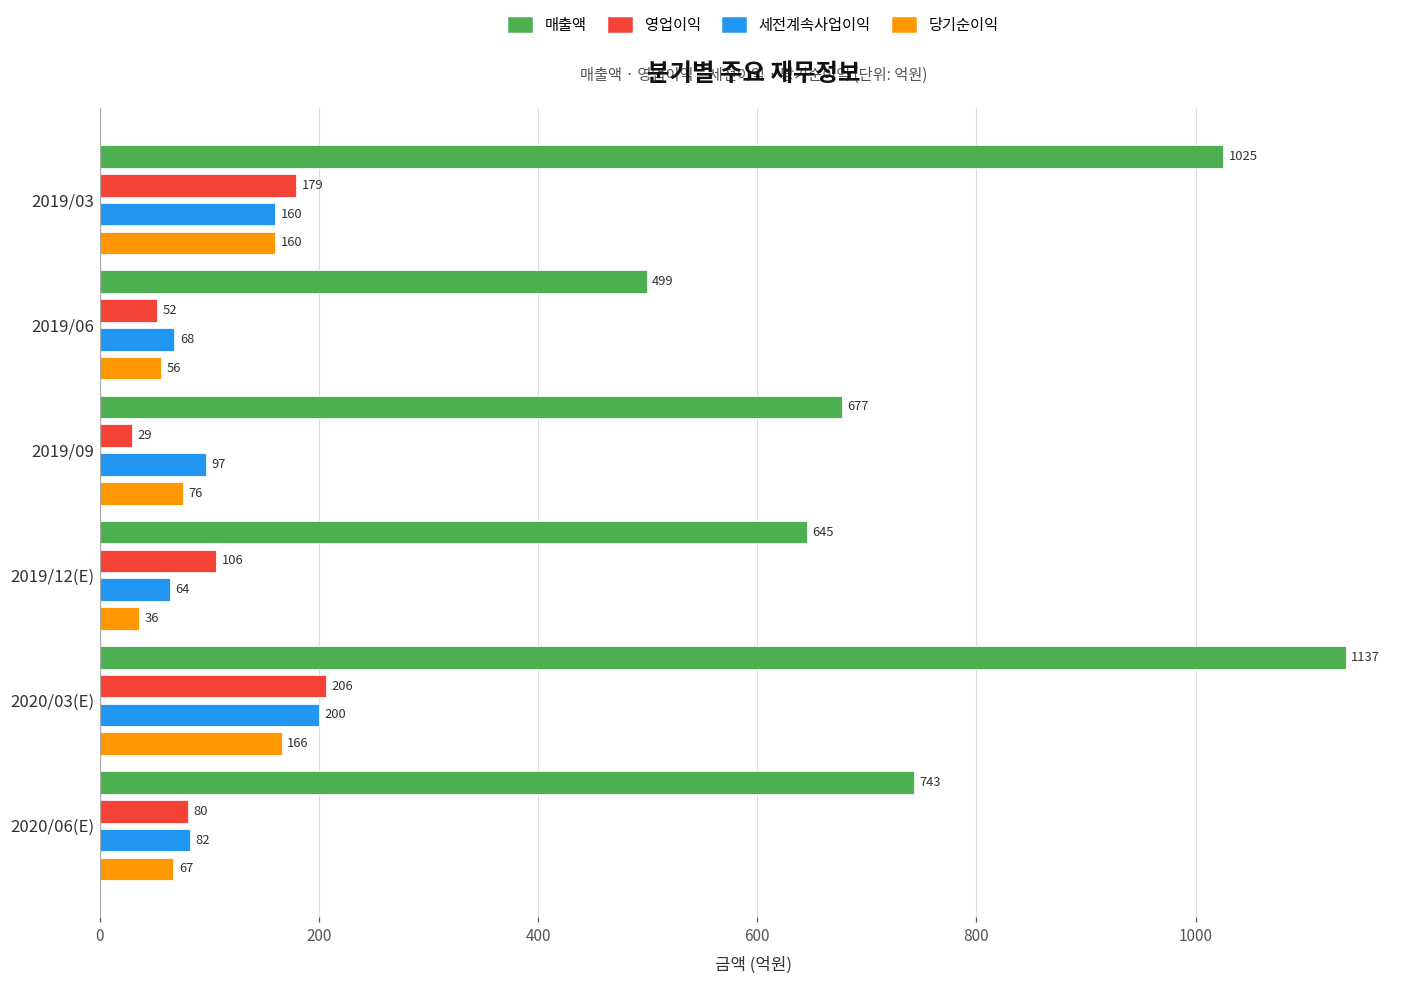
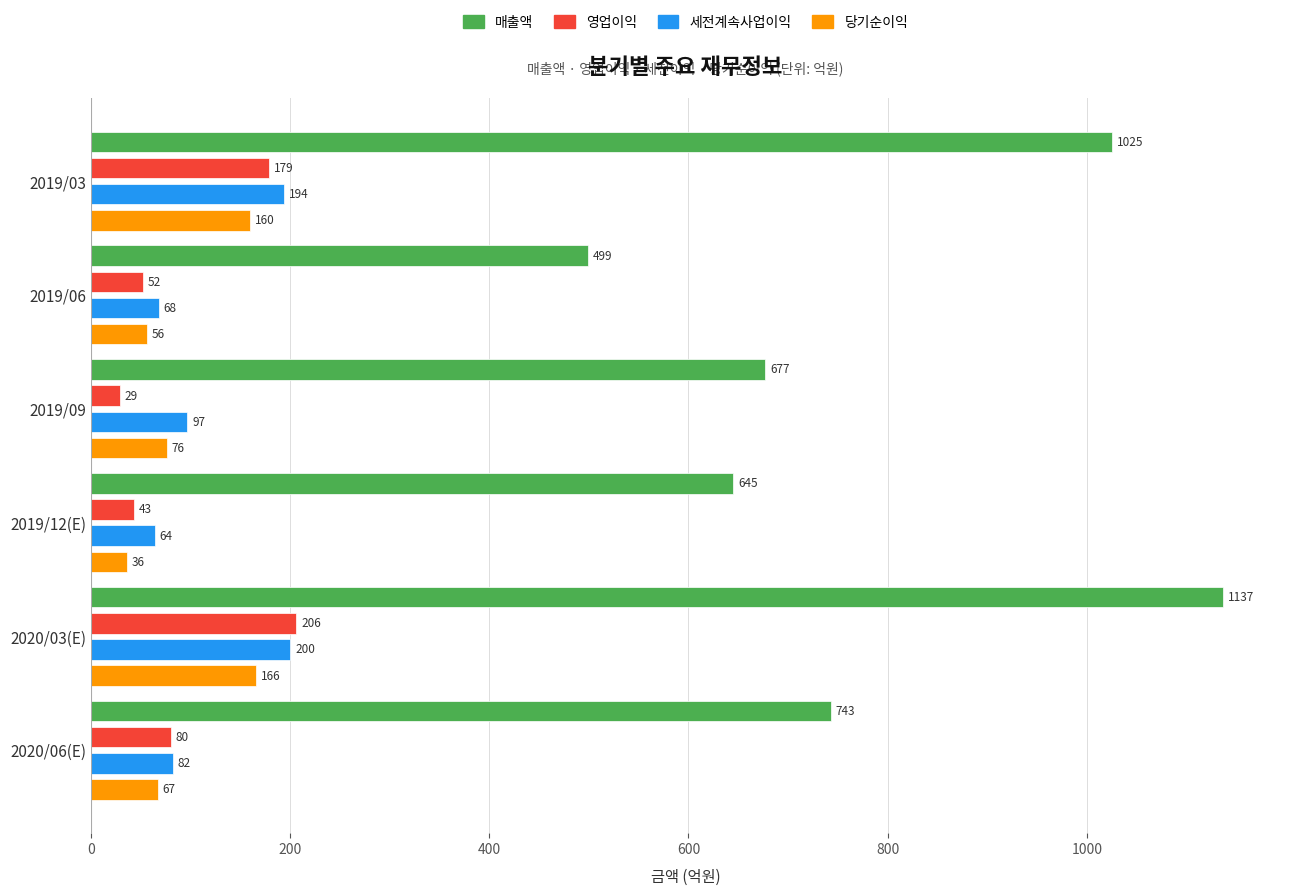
세전계속사업이익, 2019/03: 160 -> 194
영업이익, 2019/12(E): 106 -> 43
